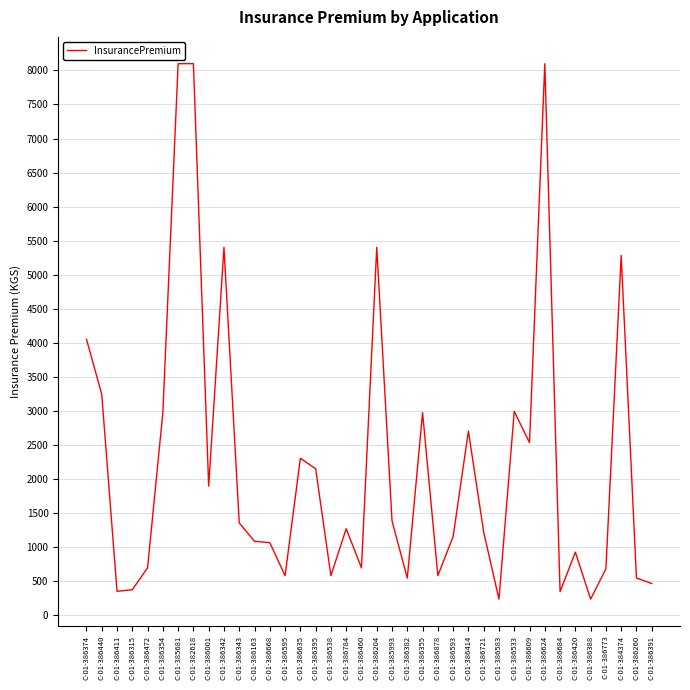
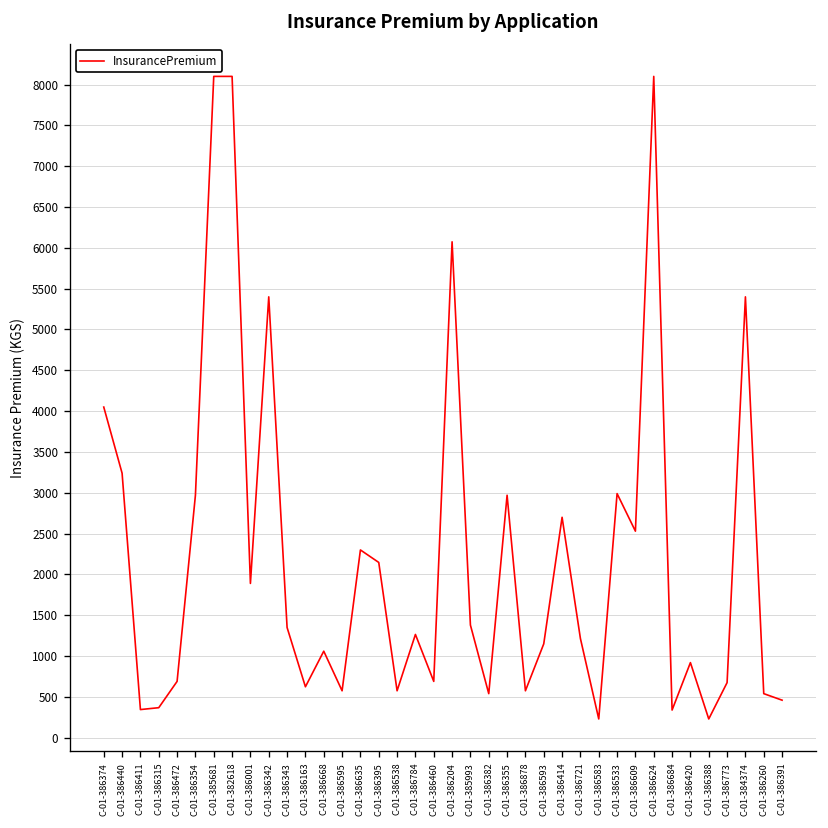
C-01-386163: 1100 -> 600
C-01-386204: 5400 -> 6100
C-01-384374: 5300 -> 5400
